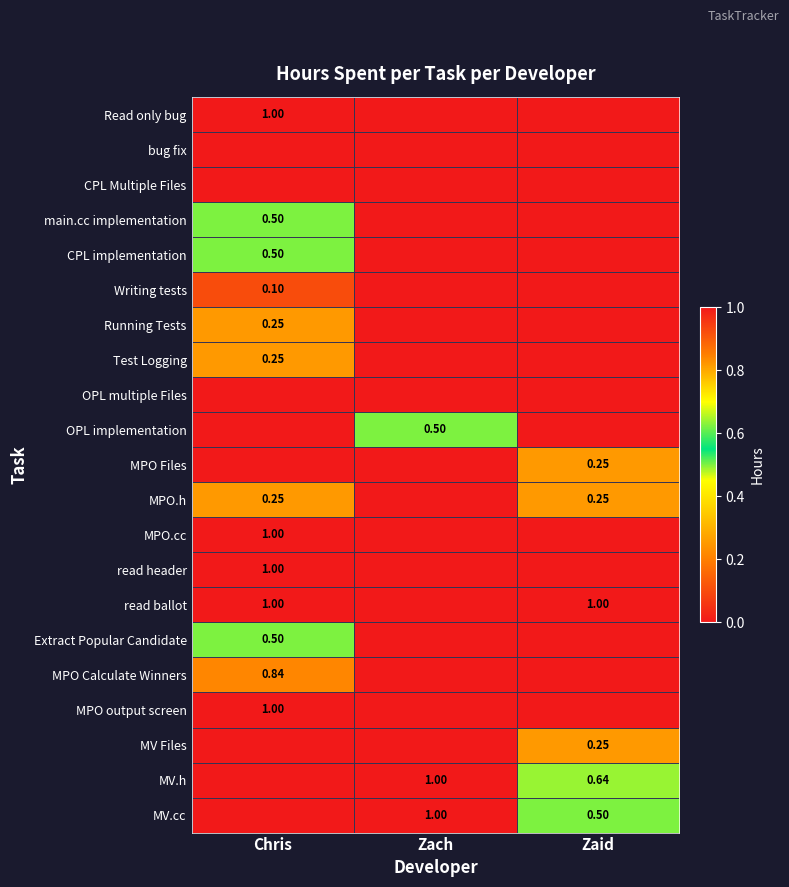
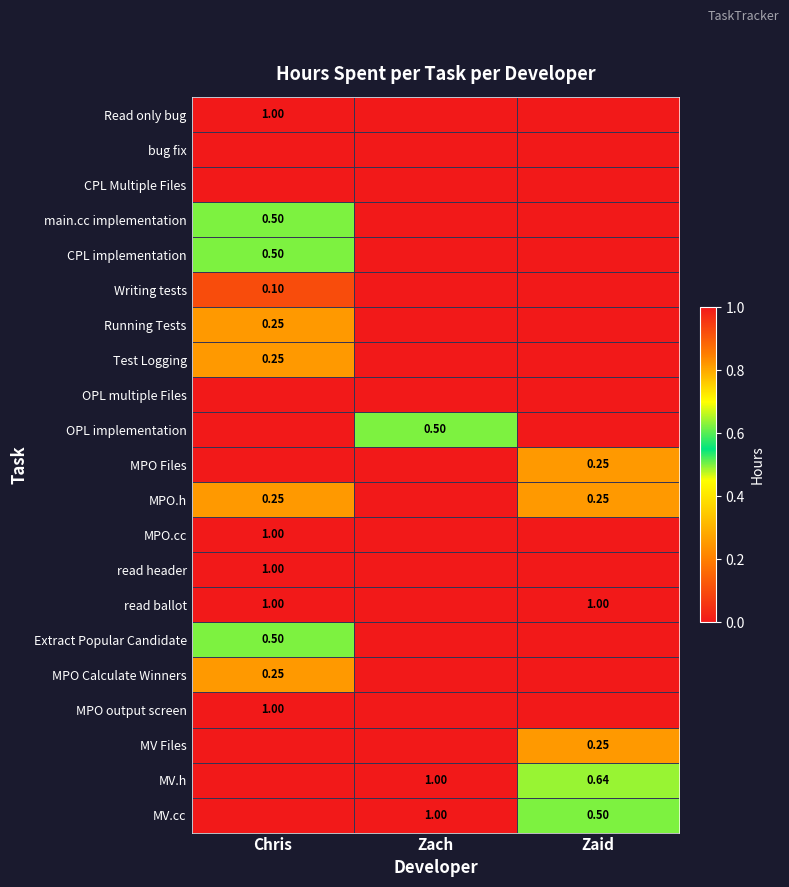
MPO Calculate Winners, Chris: 0.84 -> 0.25
